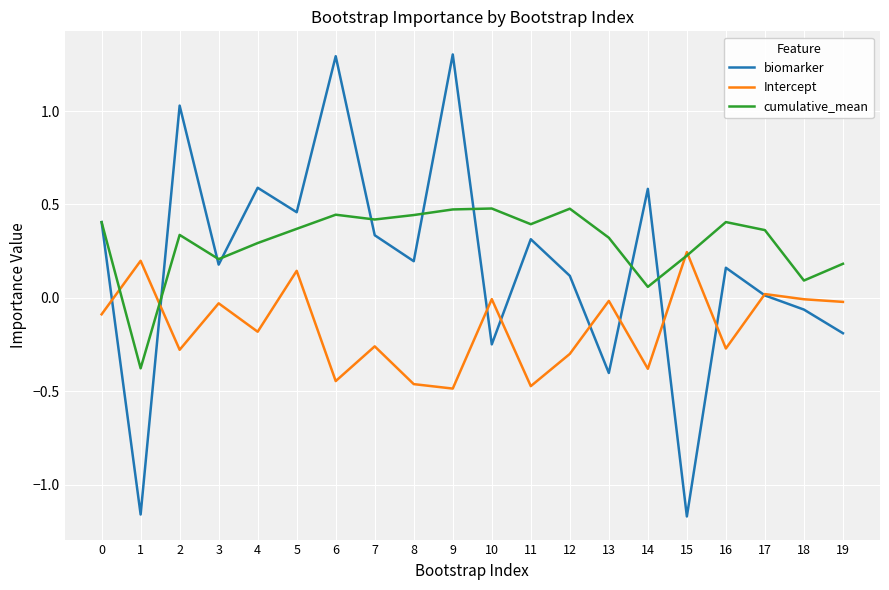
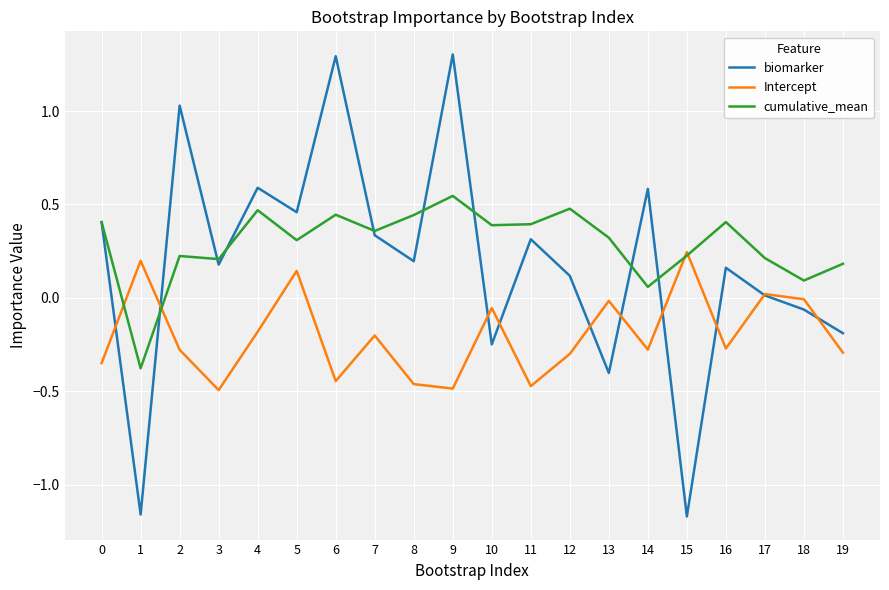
Intercept, 0: -0.09 -> -0.35
cumulative_mean, 2: 0.34 -> 0.22
Intercept, 3: -0.03 -> -0.49
cumulative_mean, 4: 0.29 -> 0.47
cumulative_mean, 5: 0.37 -> 0.31
Intercept, 7: -0.26 -> -0.20
cumulative_mean, 7: 0.42 -> 0.36
cumulative_mean, 9: 0.47 -> 0.55
Intercept, 10: -0.01 -> -0.05
cumulative_mean, 10: 0.48 -> 0.39
Intercept, 14: -0.38 -> -0.28
cumulative_mean, 17: 0.36 -> 0.21
Intercept, 19: -0.02 -> -0.29
